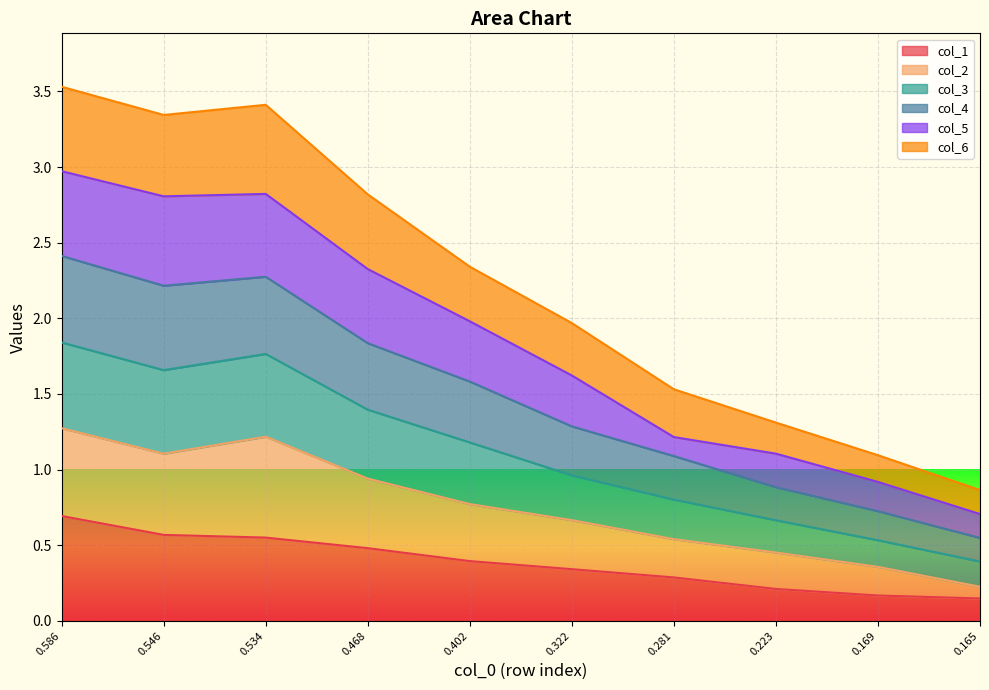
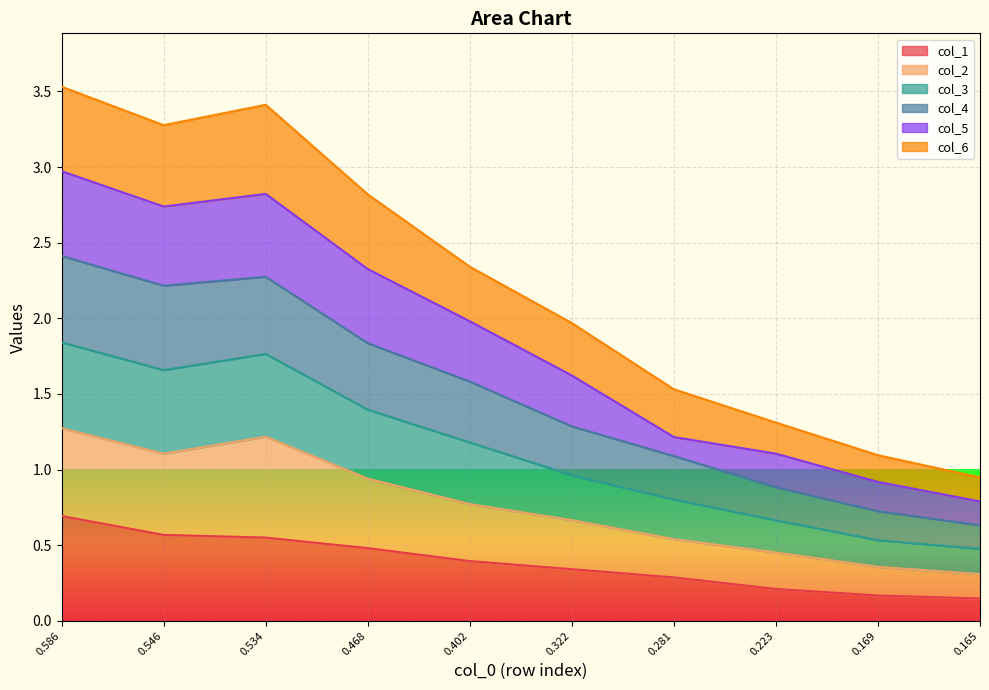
col_5, 0.546: 0.59 -> 0.52
col_2, 0.165: 0.08 -> 0.16
